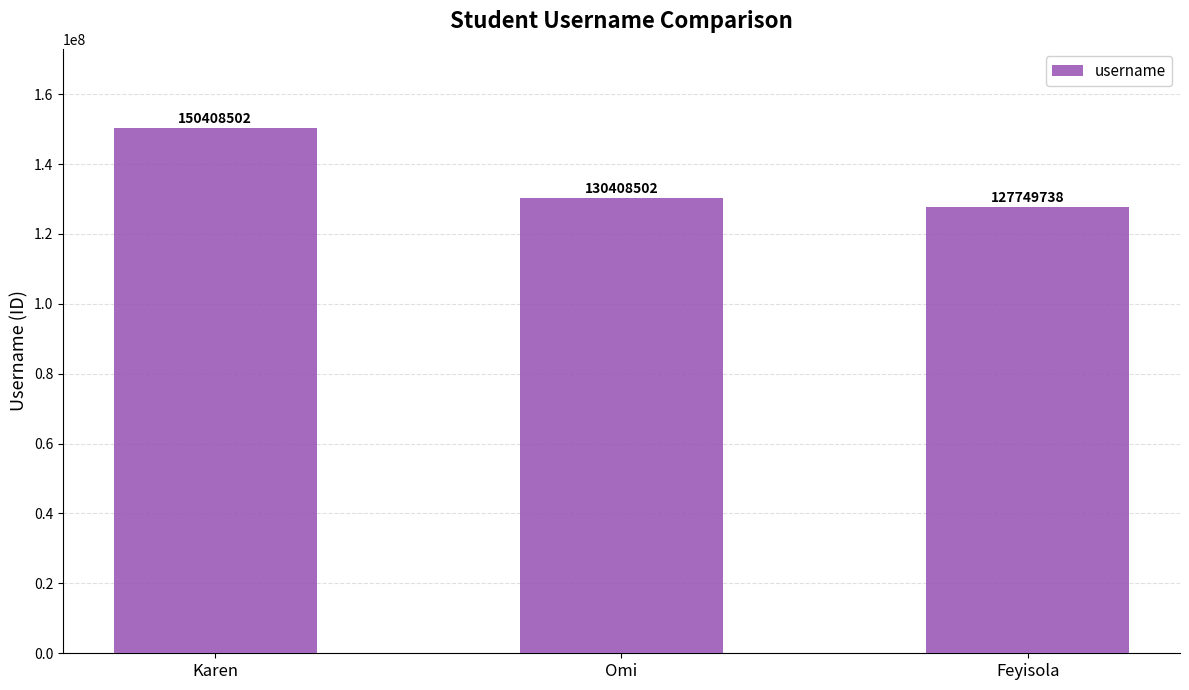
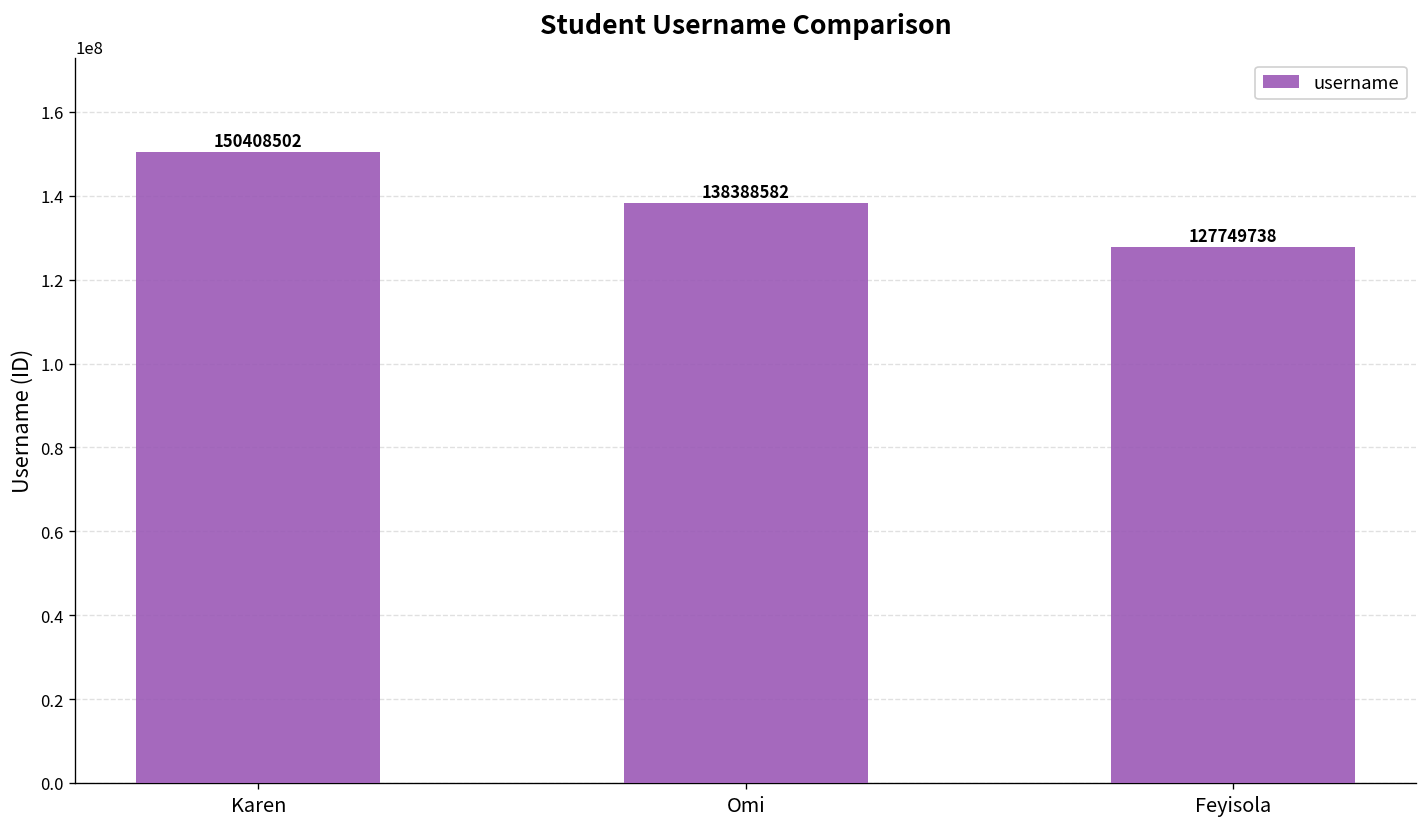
Omi: 130408502 -> 138388582
